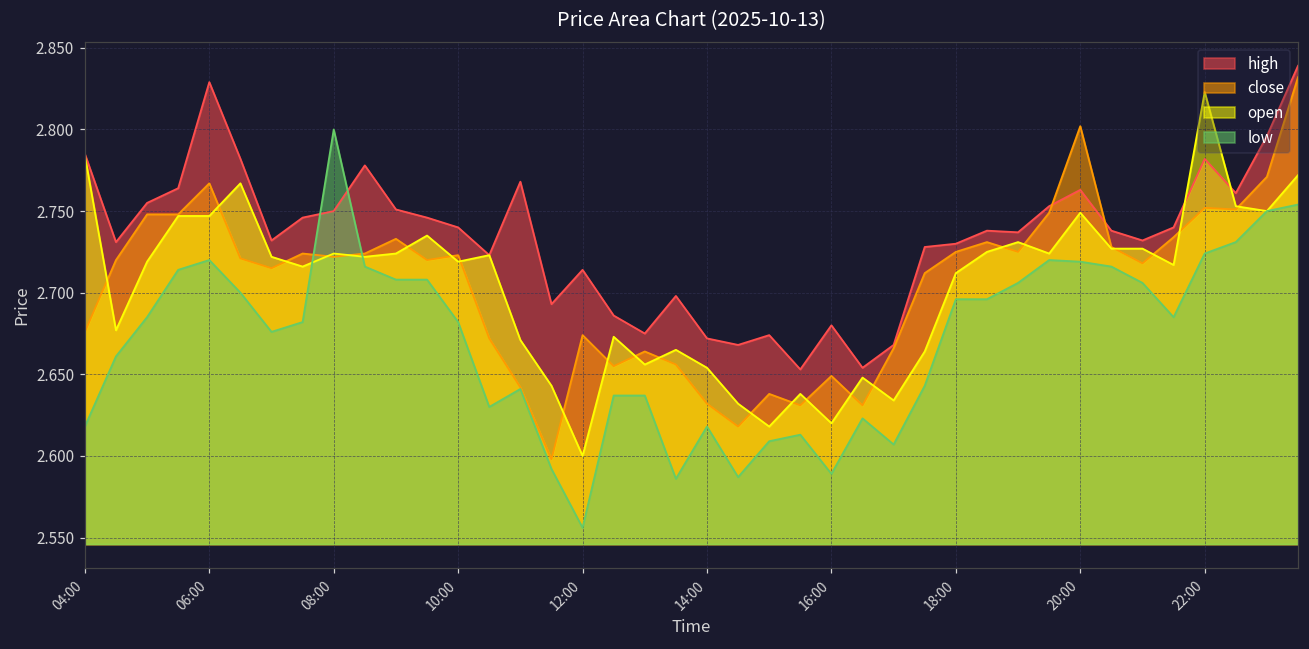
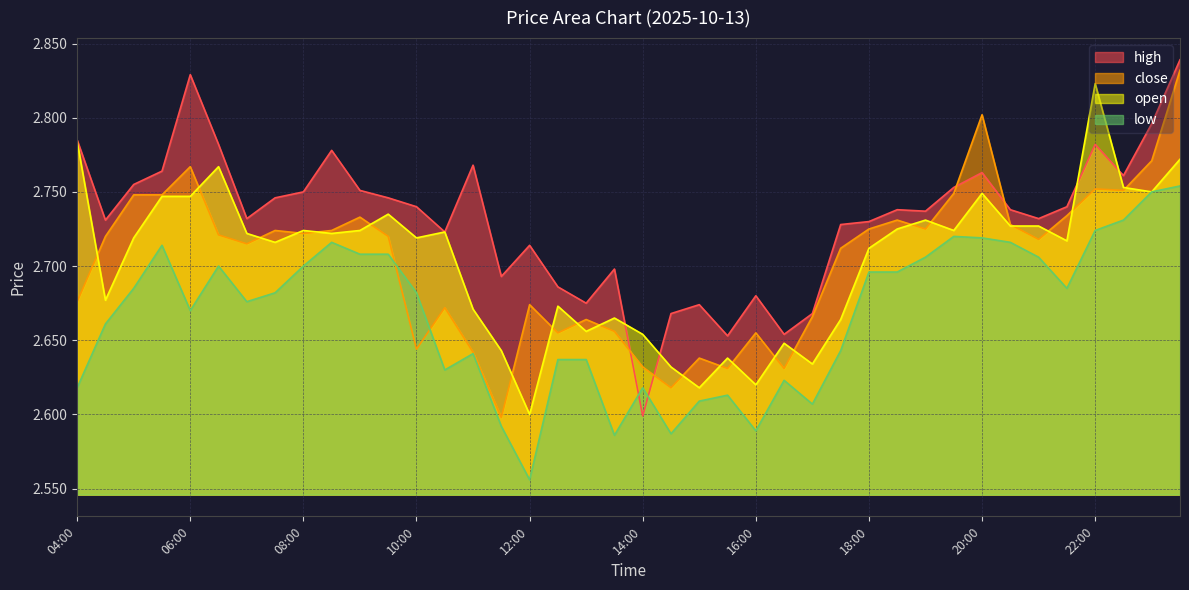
low, 06:00: 2.72 -> 2.67
low, 08:00: 2.8 -> 2.7
close, 10:00: 2.723 -> 2.644
high, 14:00: 2.672 -> 2.599
close, 16:00: 2.649 -> 2.655
